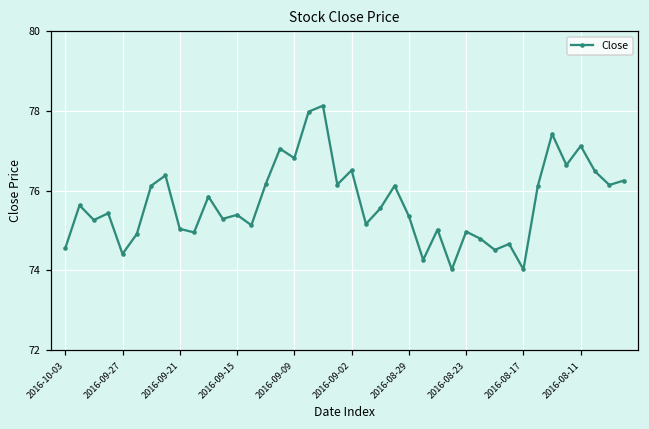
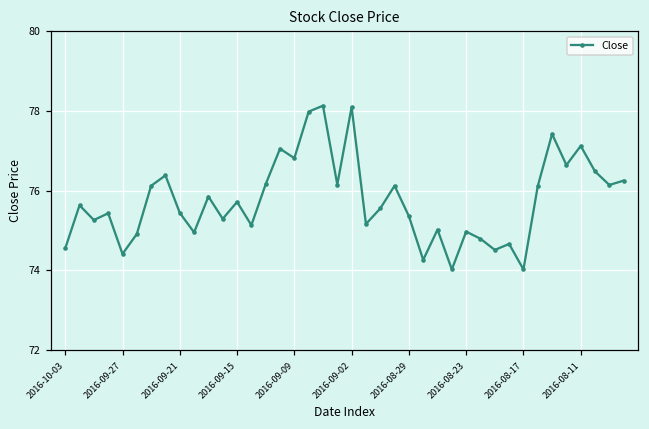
2016-09-21: 75.0 -> 75.4
2016-09-15: 75.4 -> 75.7
2016-09-02: 76.5 -> 78.1
